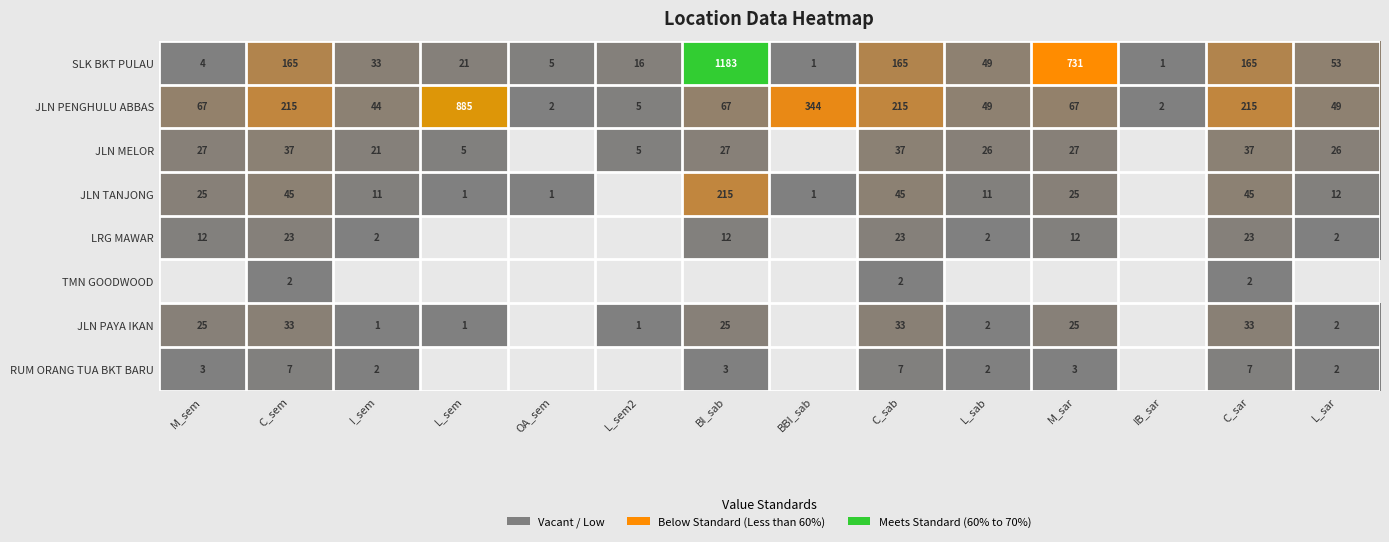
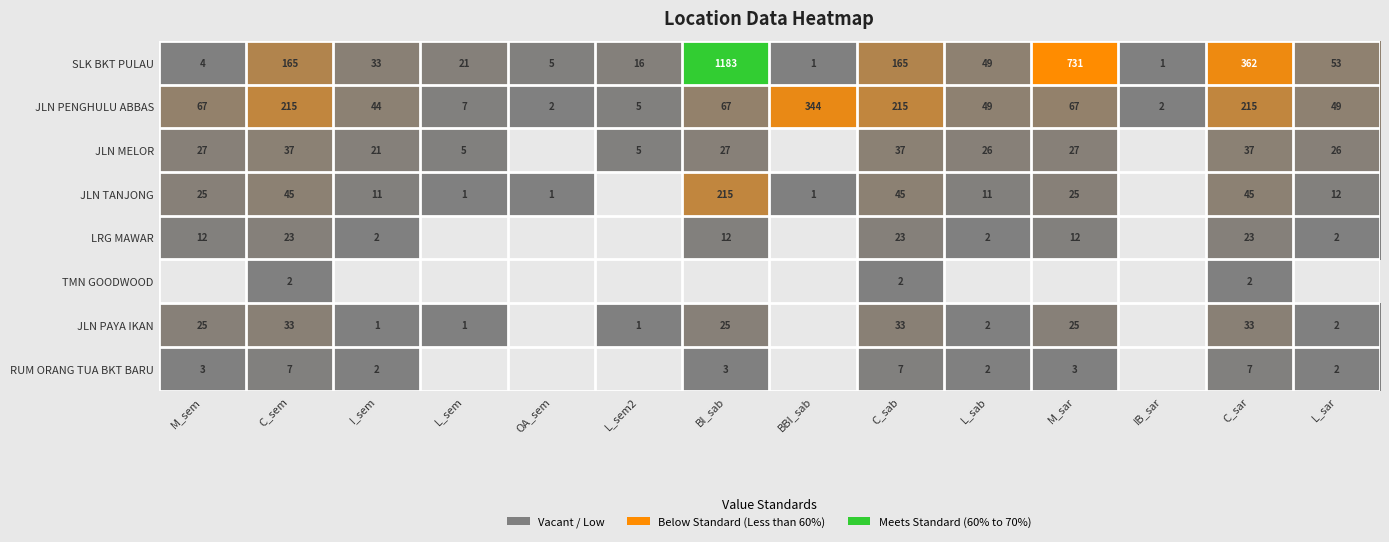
SLK BKT PULAU, C_sar: 165 -> 362
JLN PENGHULU ABBAS, L_sem: 885 -> 7
